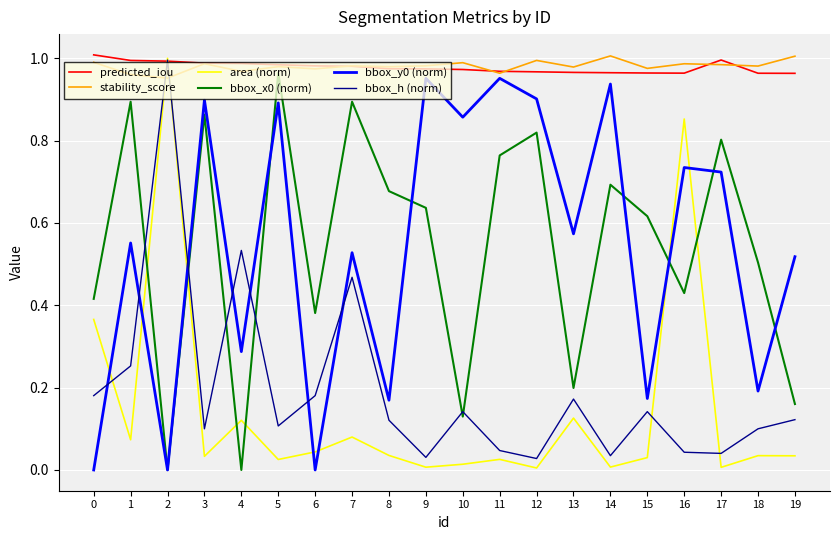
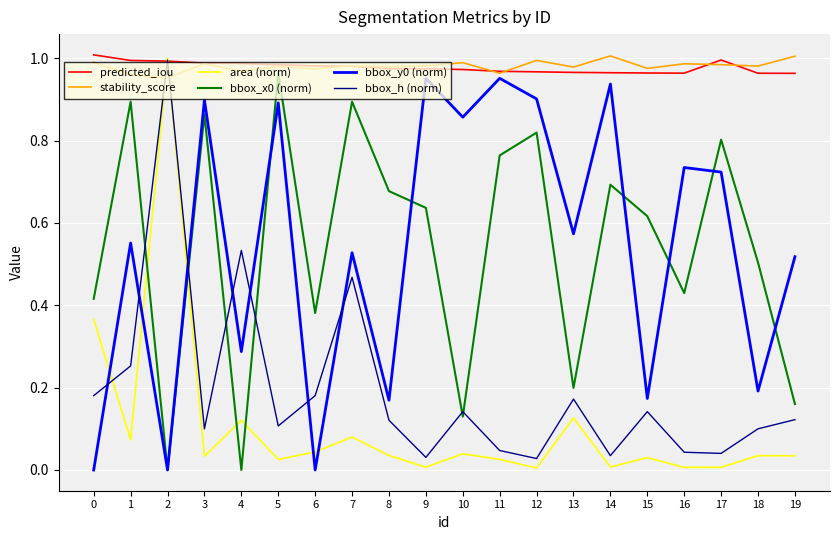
area (norm), 10: 0.01 -> 0.04
area (norm), 16: 0.85 -> 0.01
